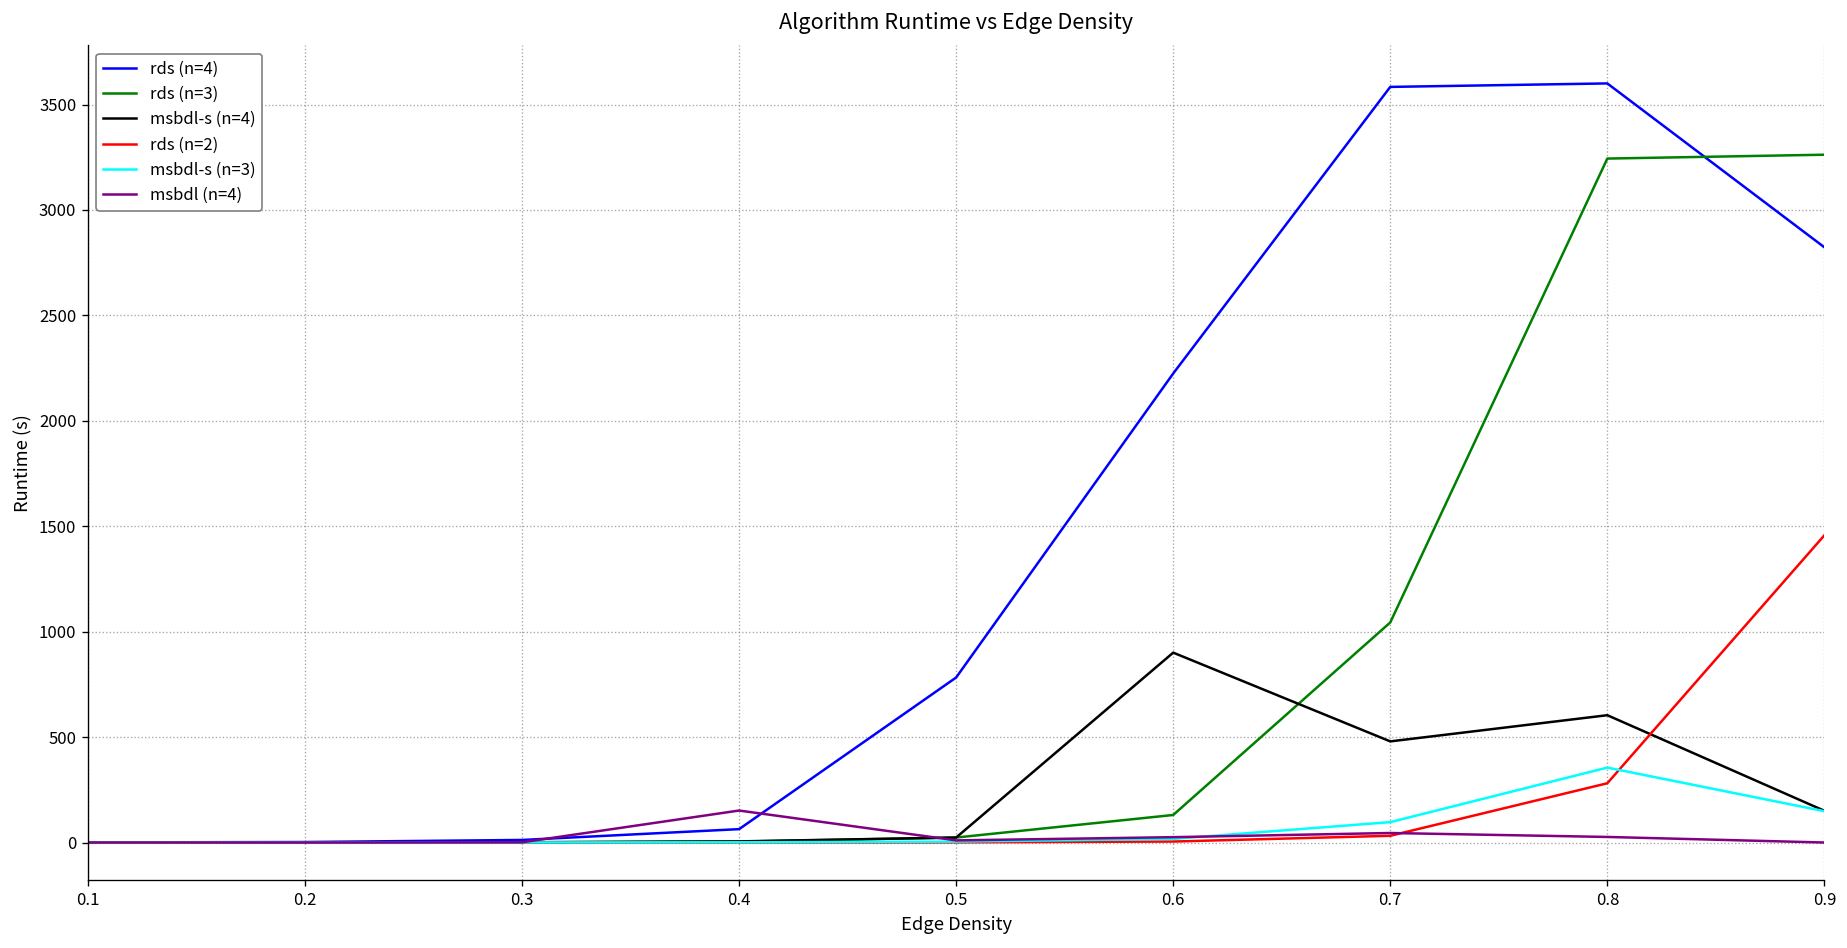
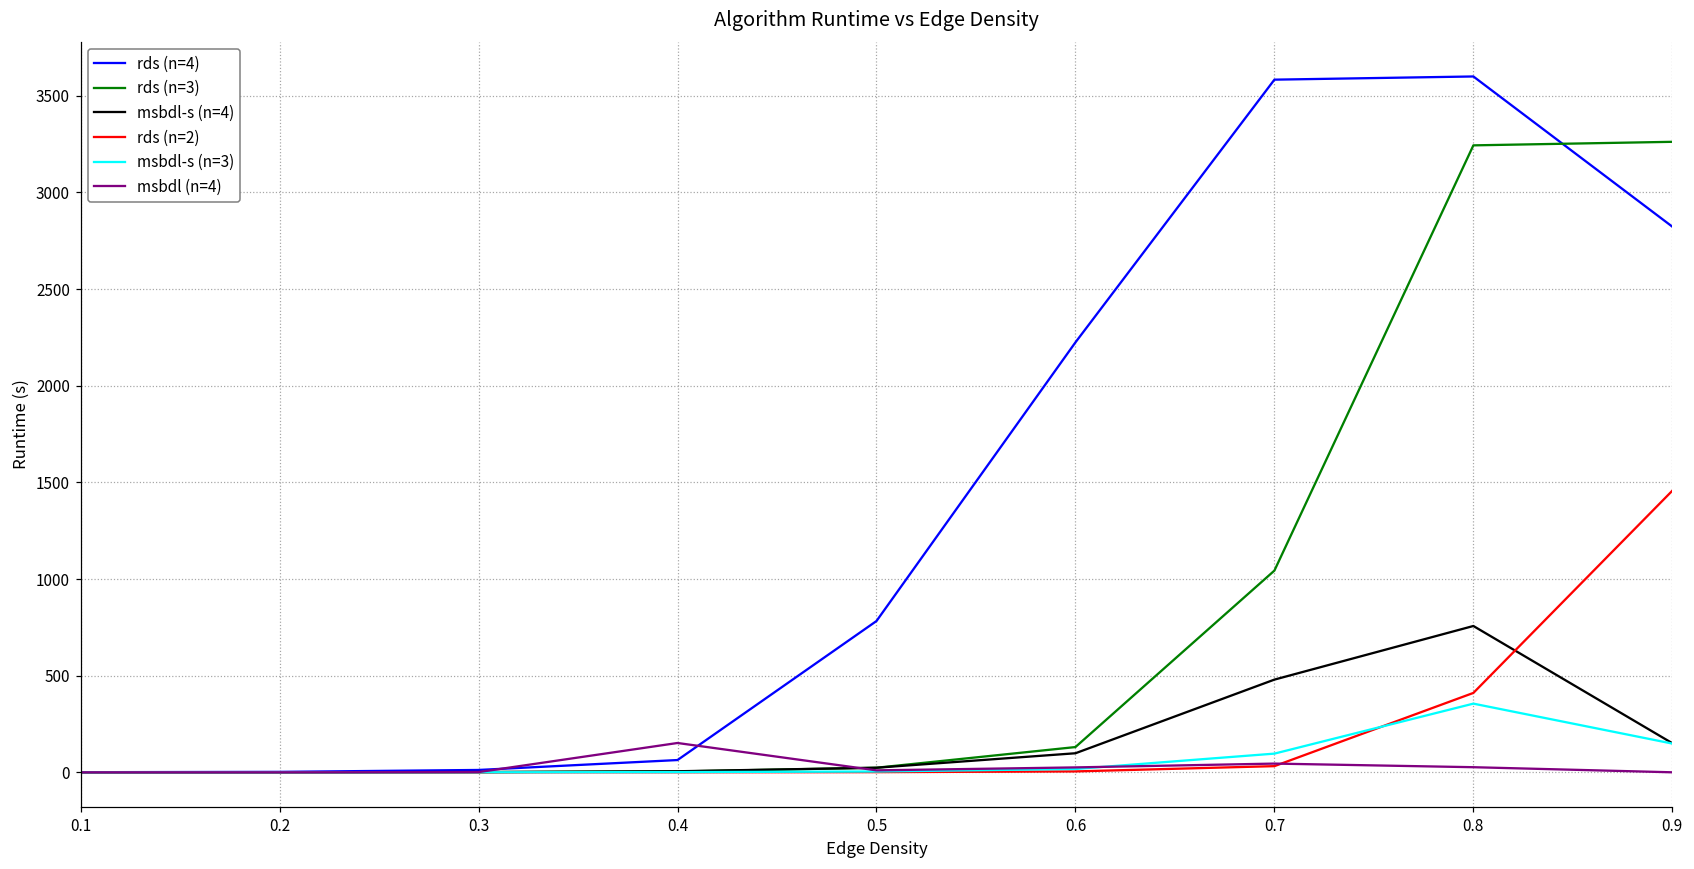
msbdl-s (n=4), 0.6: 900 -> 100
msbdl-s (n=4), 0.8: 600 -> 760
rds (n=2), 0.8: 280 -> 410
